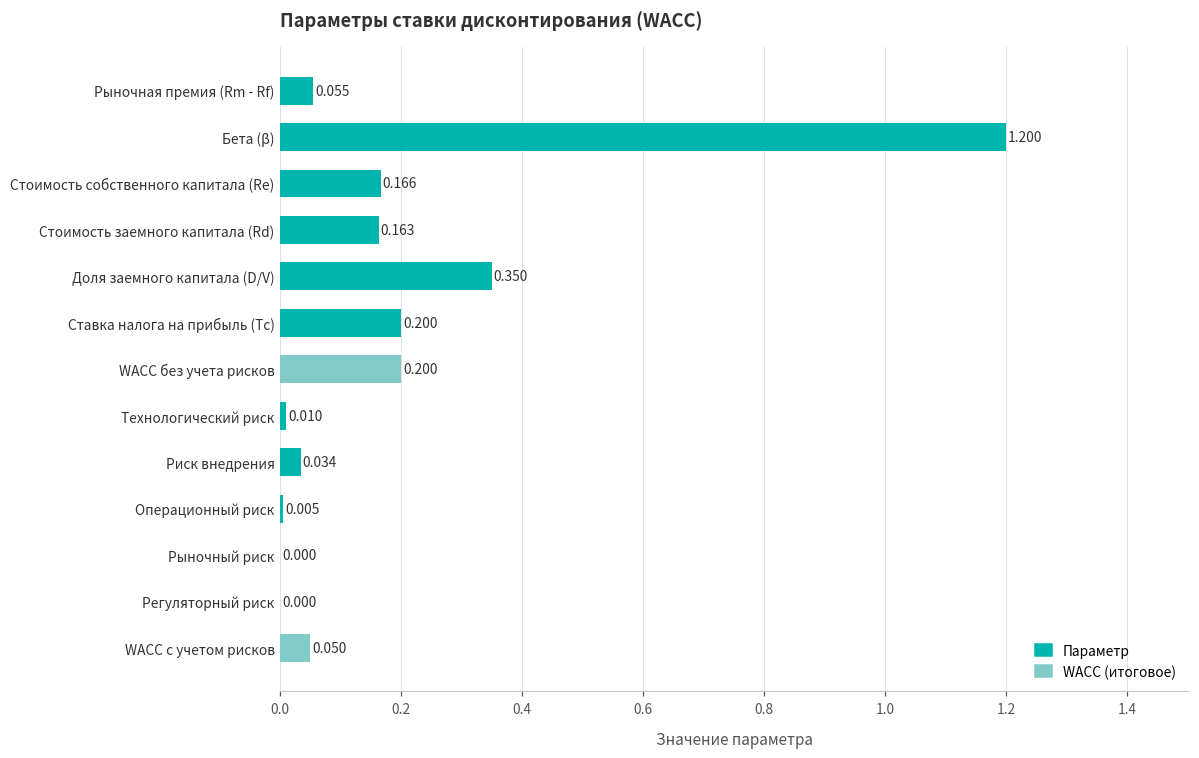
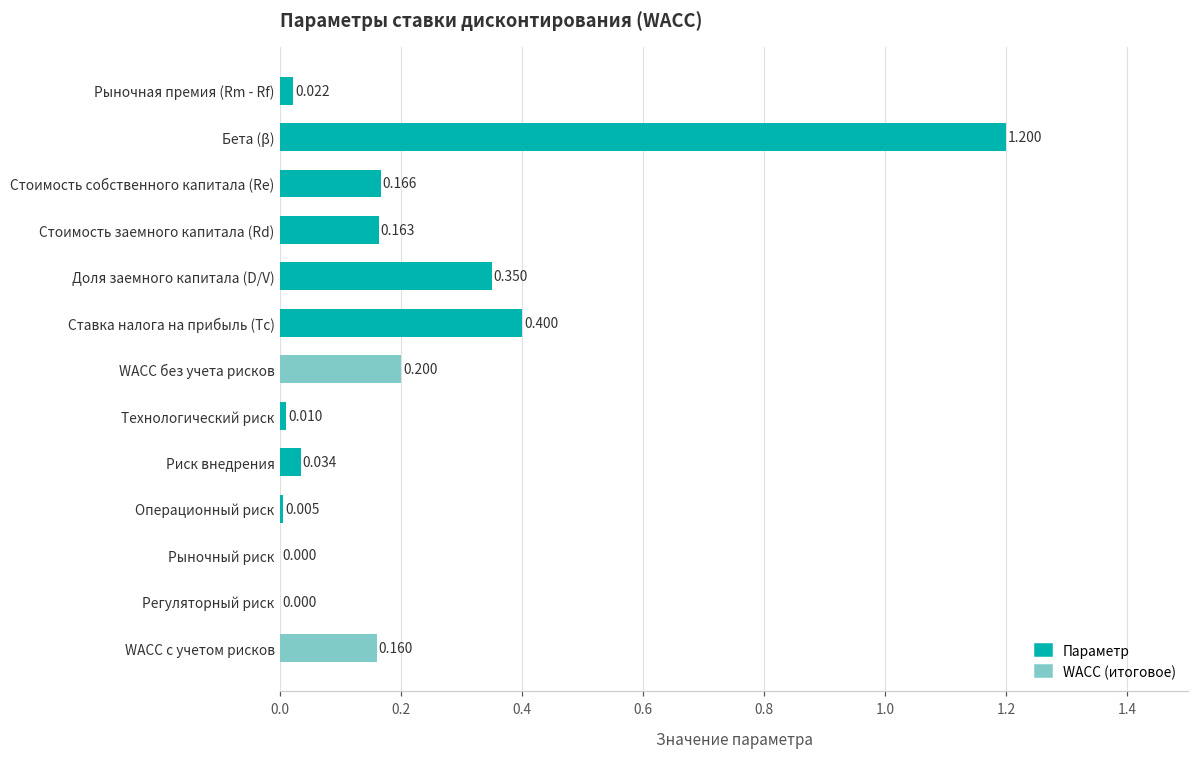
Рыночная премия (Rm - Rf): 0.055 -> 0.022
Ставка налога на прибыль (Tc): 0.200 -> 0.400
WACC с учетом рисков: 0.050 -> 0.160
